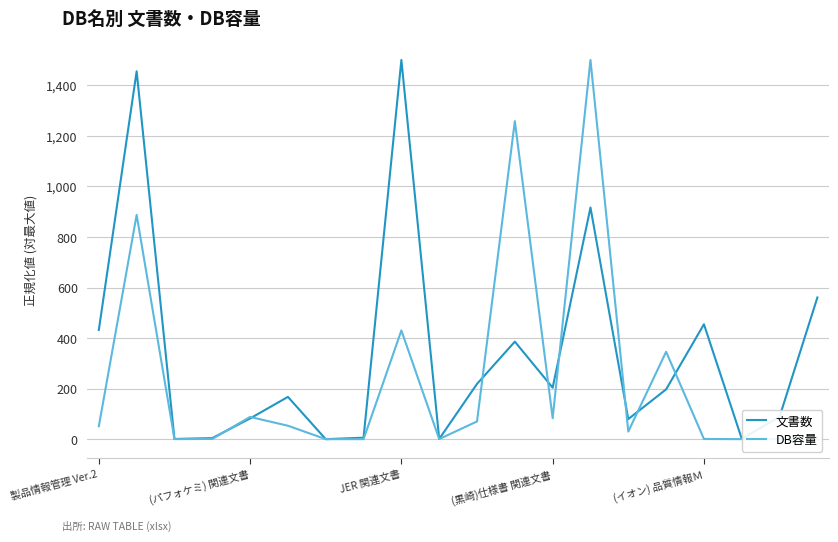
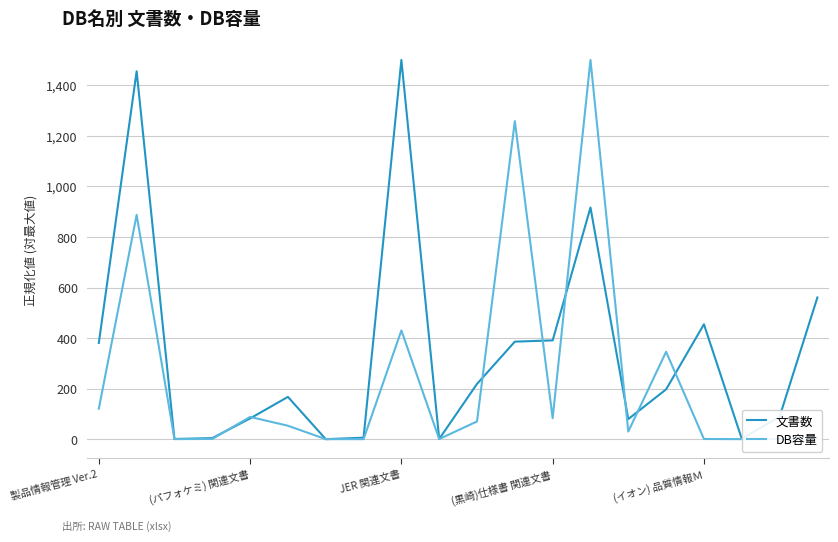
文書数, 製品情報管理 Ver.2: 430 -> 380
DB容量, 製品情報管理 Ver.2: 50 -> 120
文書数, (黒崎)仕様書 関連文書: 200 -> 390
